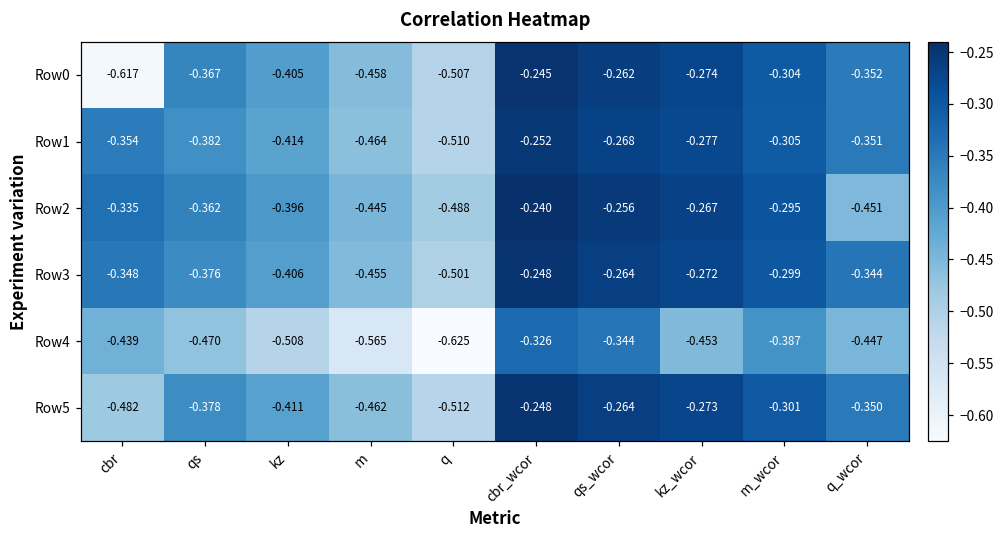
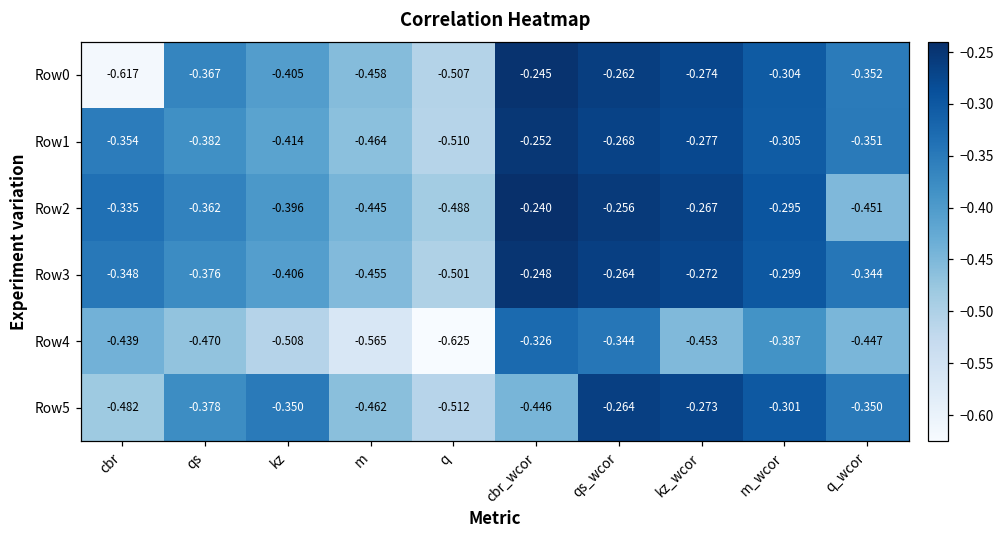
Row5, kz: -0.411 -> -0.350
Row5, cbr_wcor: -0.248 -> -0.446
